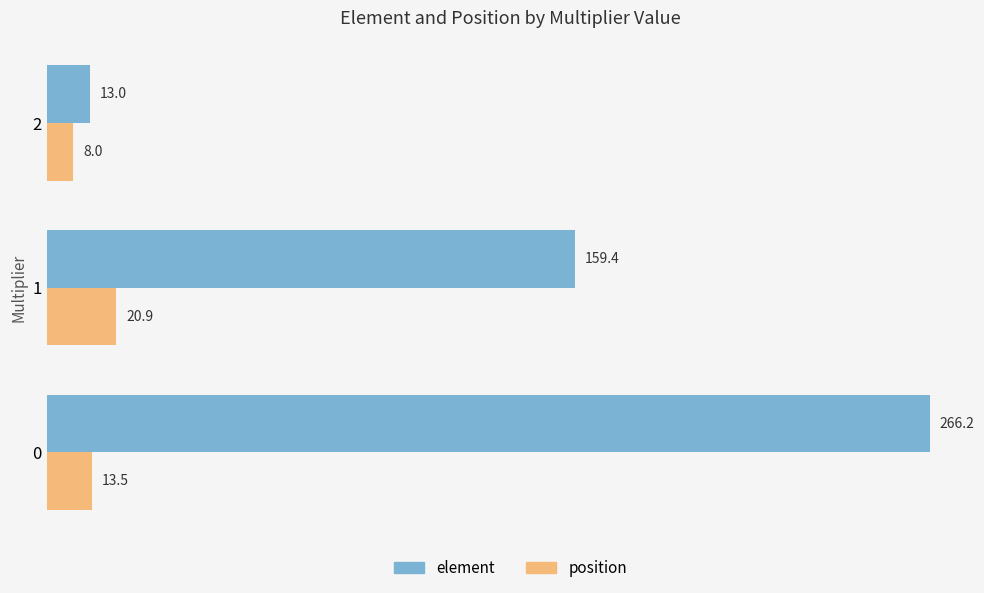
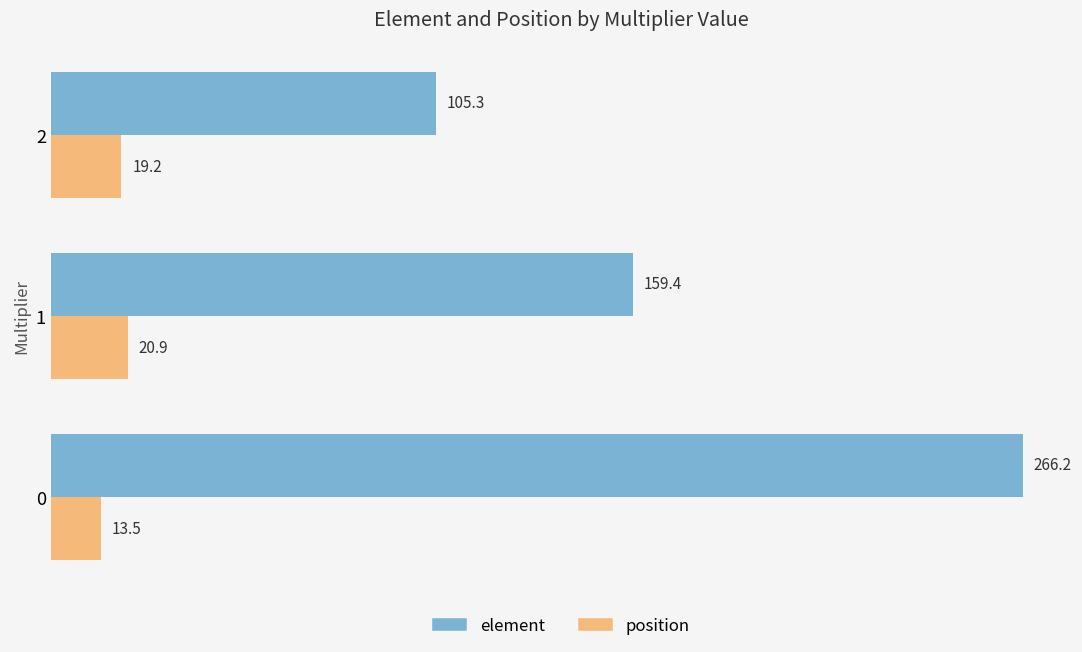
element, 2: 13.0 -> 105.3
position, 2: 8.0 -> 19.2
